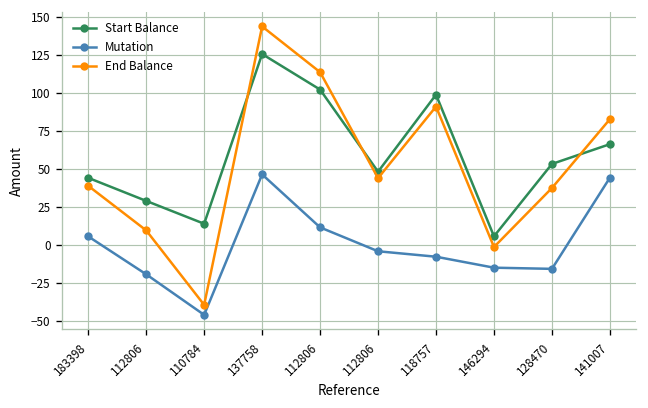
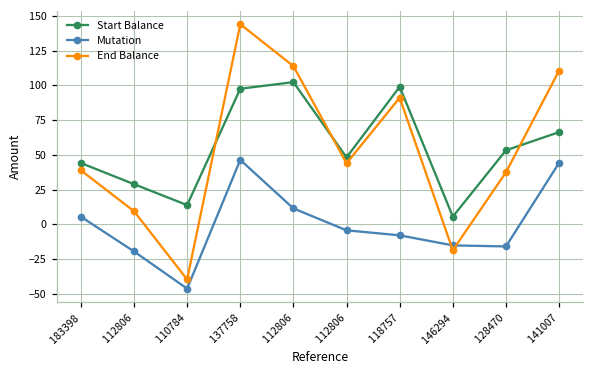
Start Balance, 137758: 126 -> 98
End Balance, 146294: -1 -> -19
End Balance, 141007: 83 -> 111
